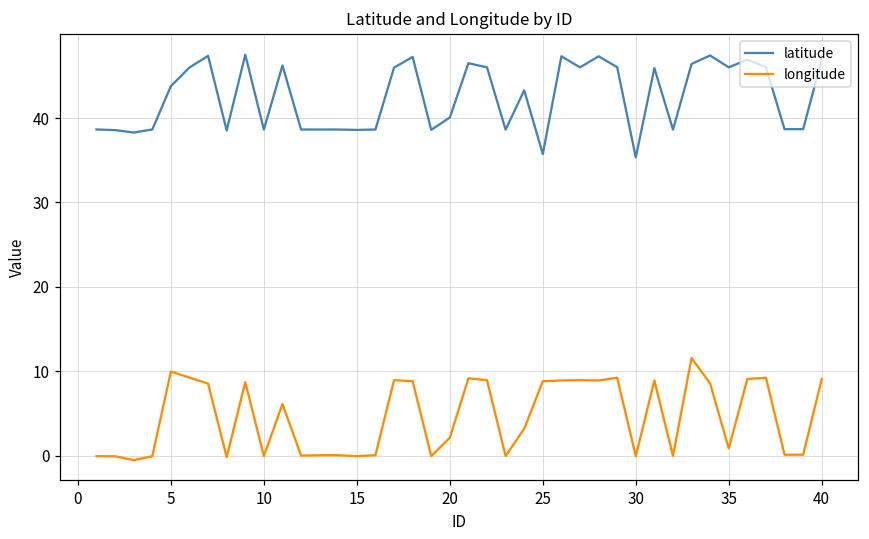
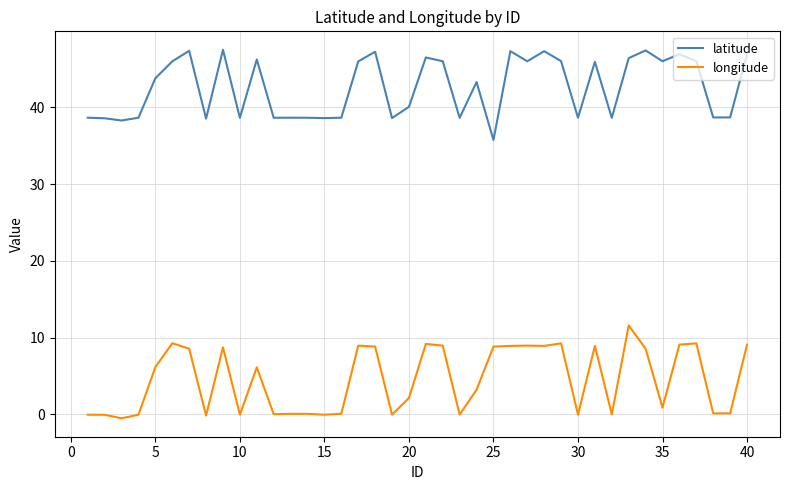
longitude, 5: 10 -> 6
latitude, 30: 35 -> 39
